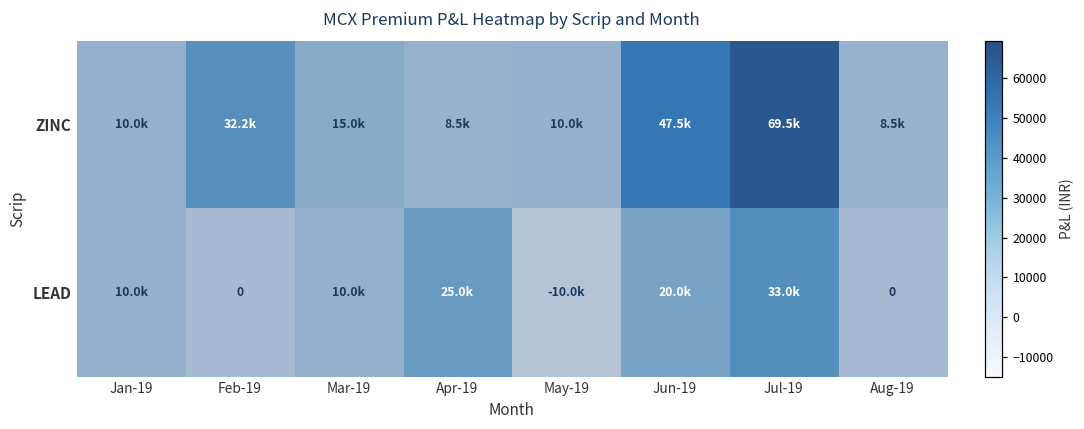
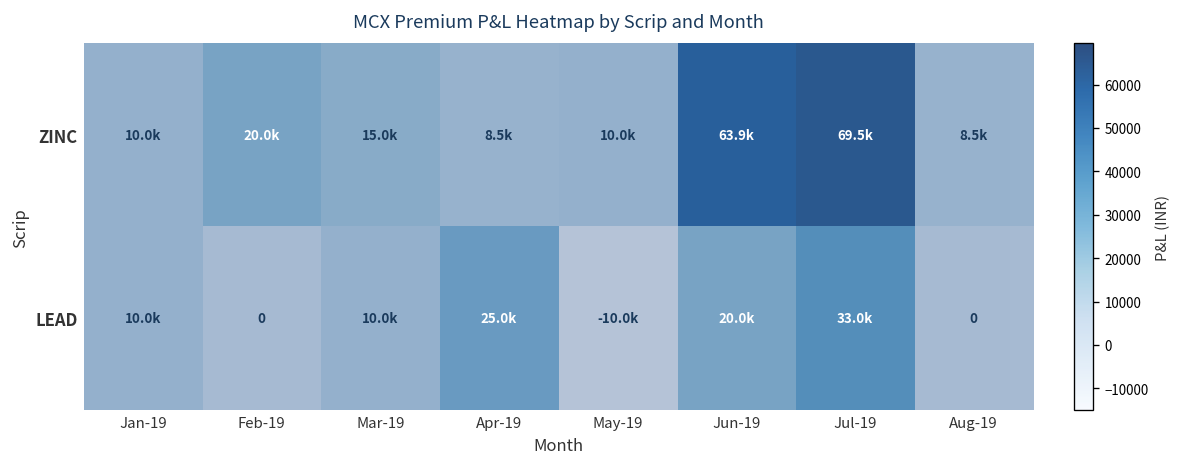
ZINC, Feb-19: 32.2k -> 20.0k
ZINC, Jun-19: 47.5k -> 63.9k
